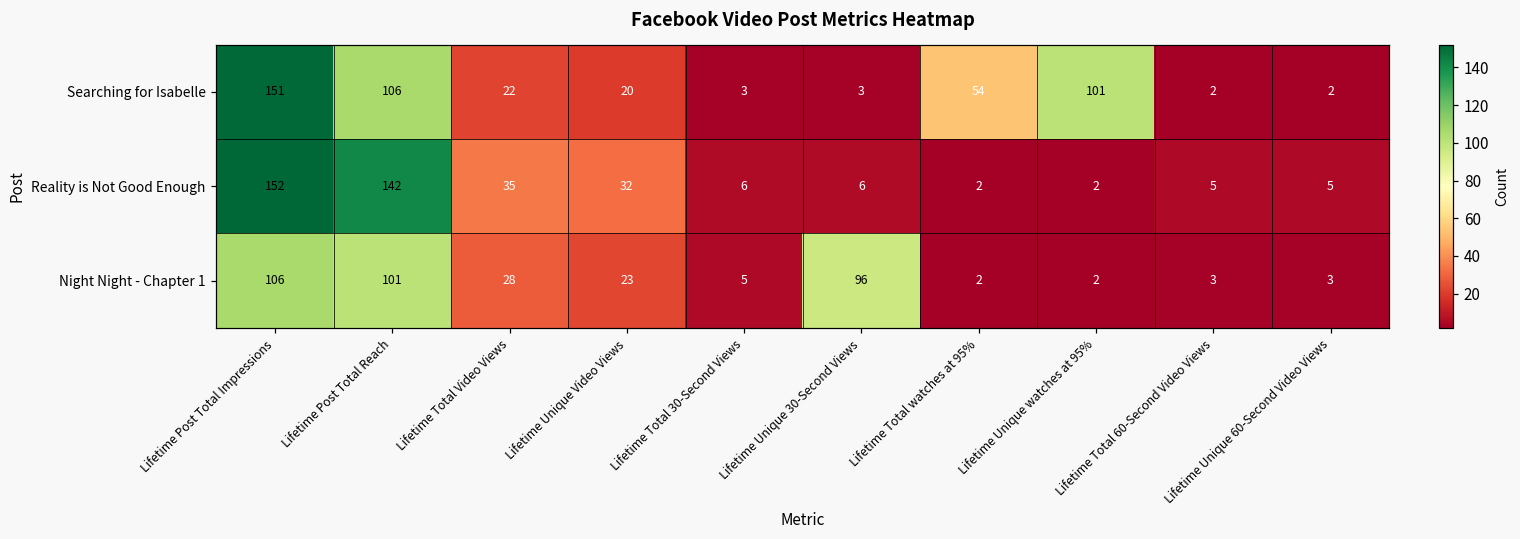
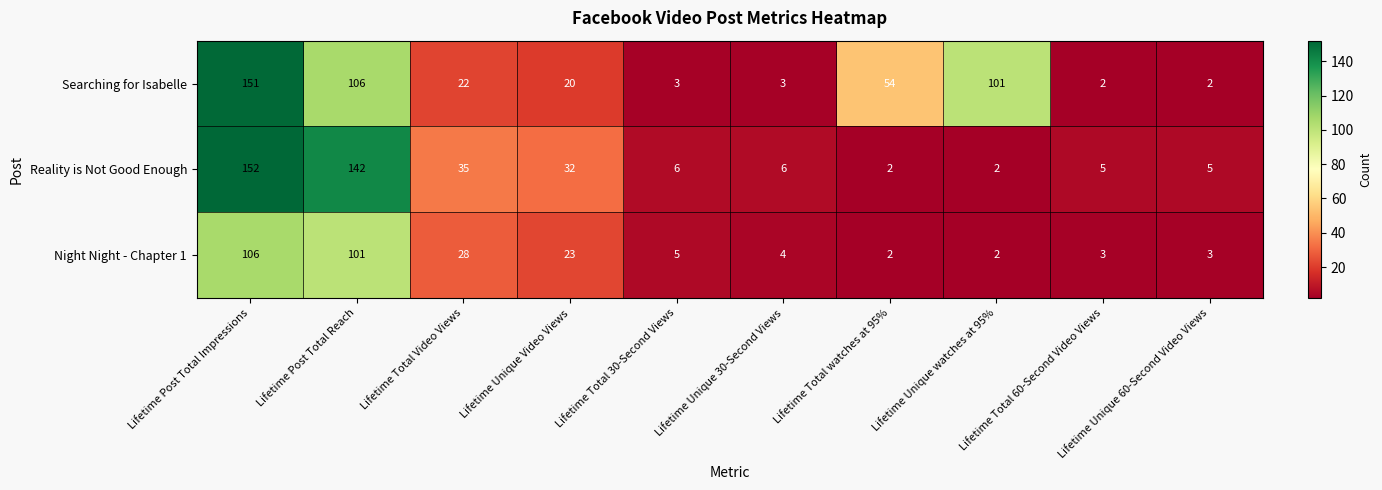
Night Night - Chapter 1, Lifetime Unique 30-Second Views: 96 -> 4
